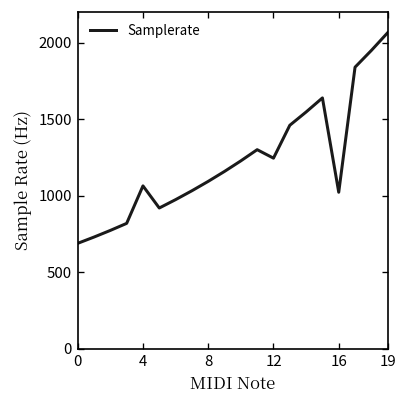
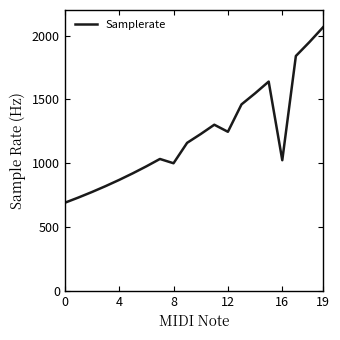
4: 1060 -> 870
8: 1090 -> 1000
